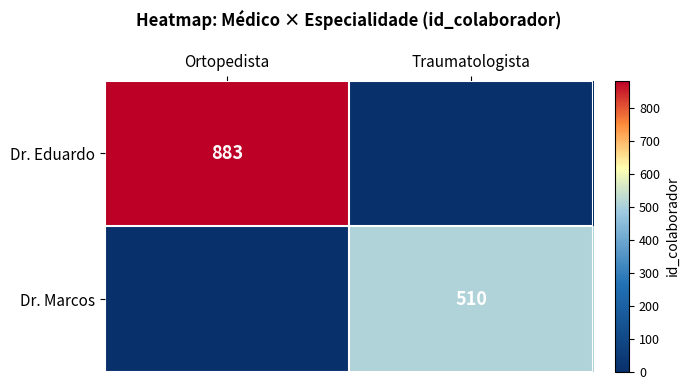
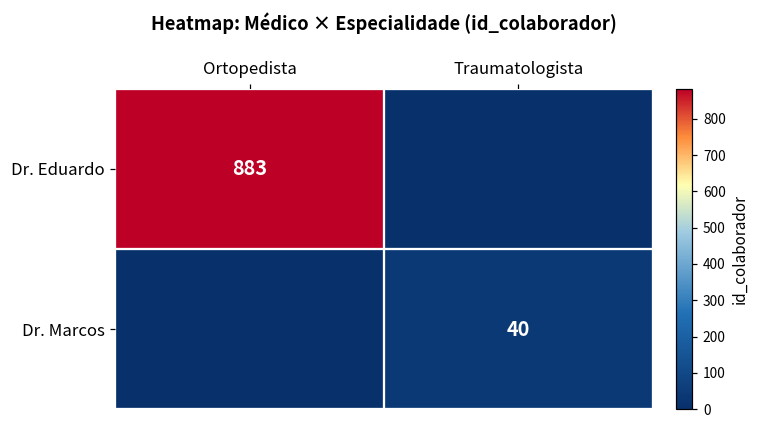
Dr. Marcos, Traumatologista: 510 -> 40
